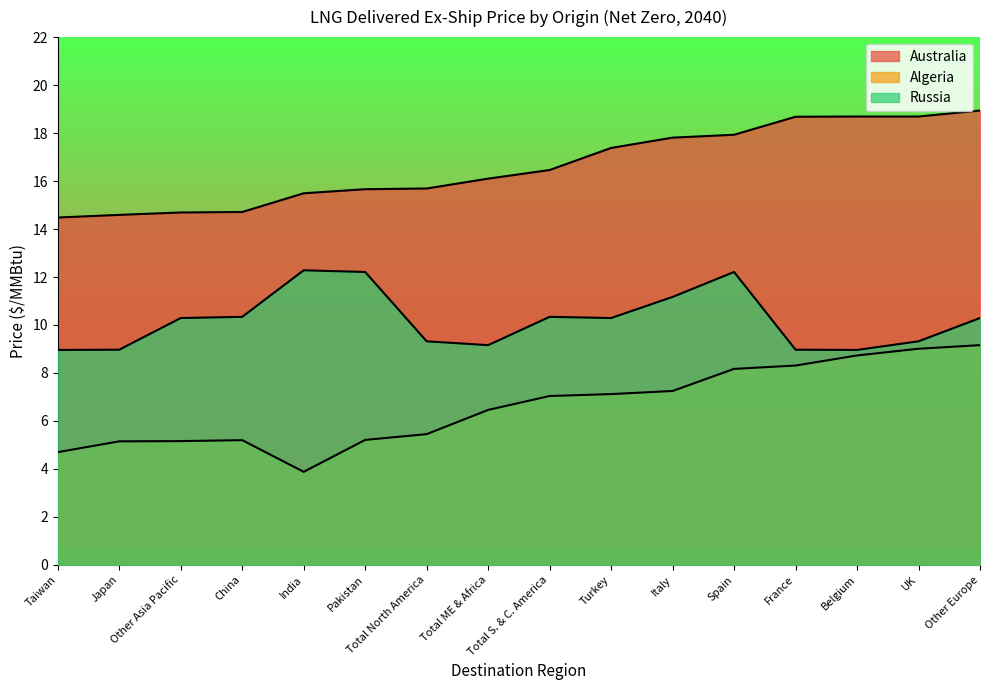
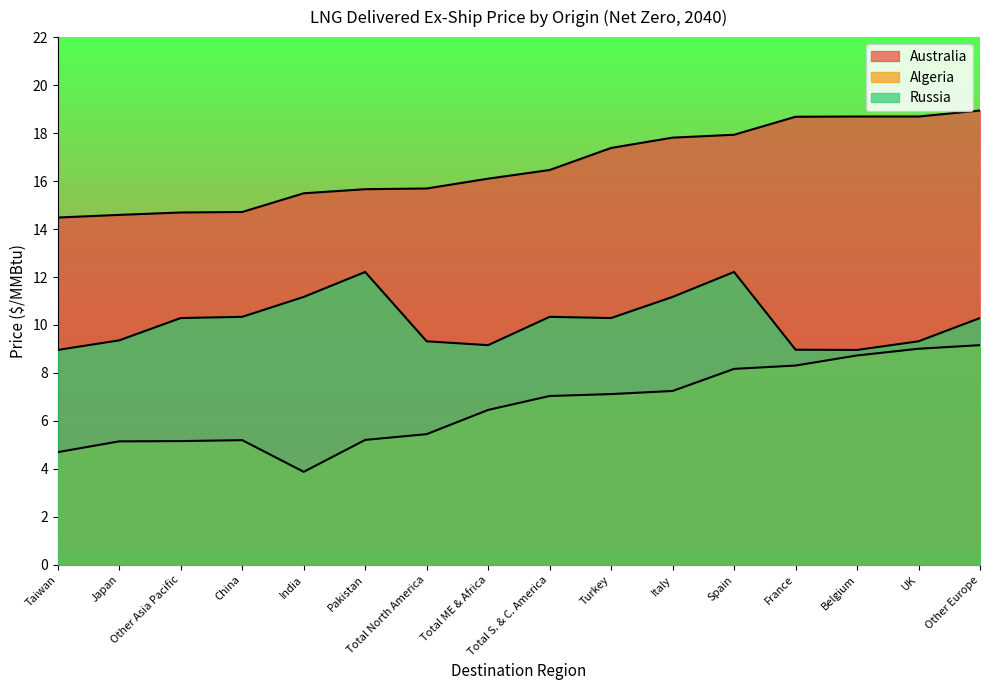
Russia, Japan: 9.0 -> 9.4
Russia, India: 12.3 -> 11.2
